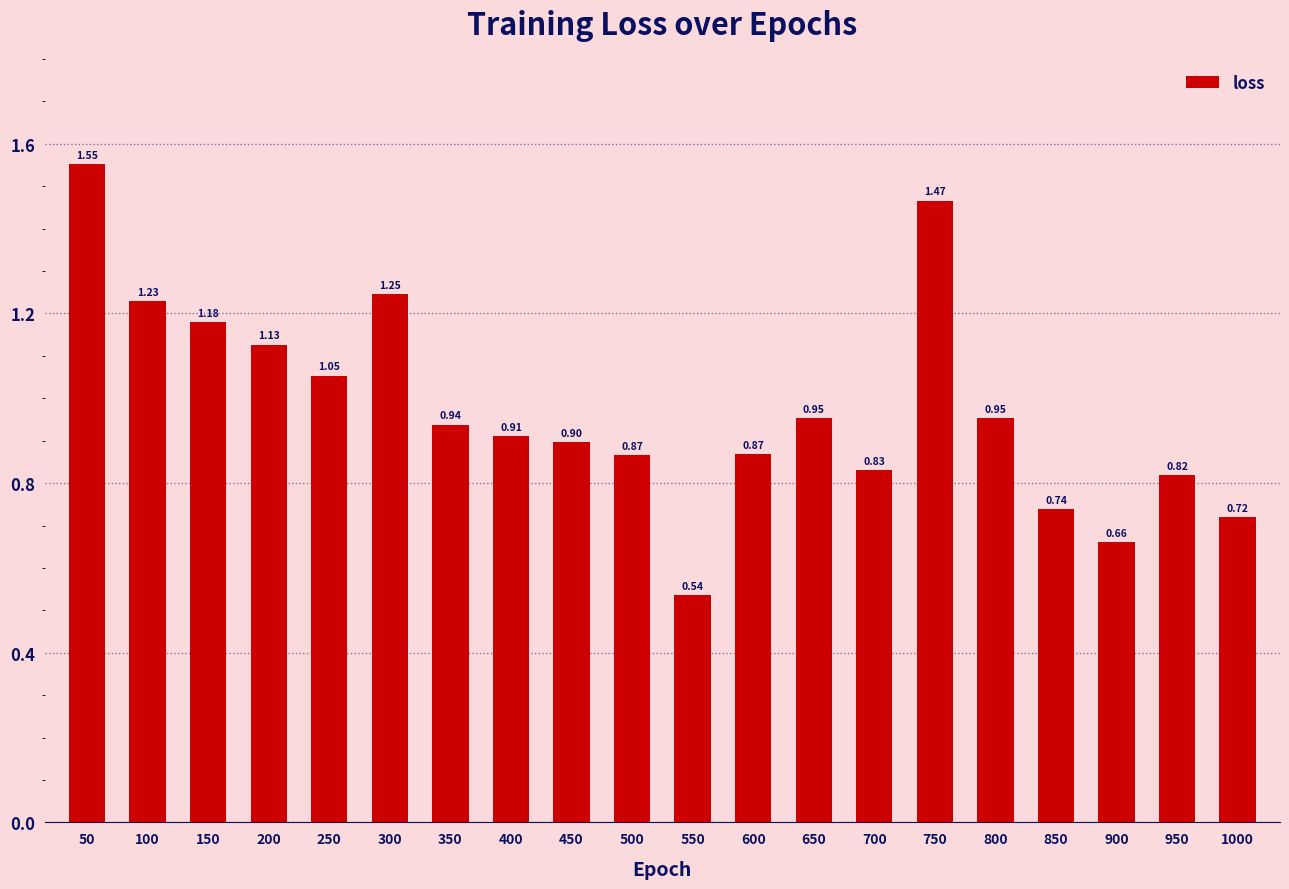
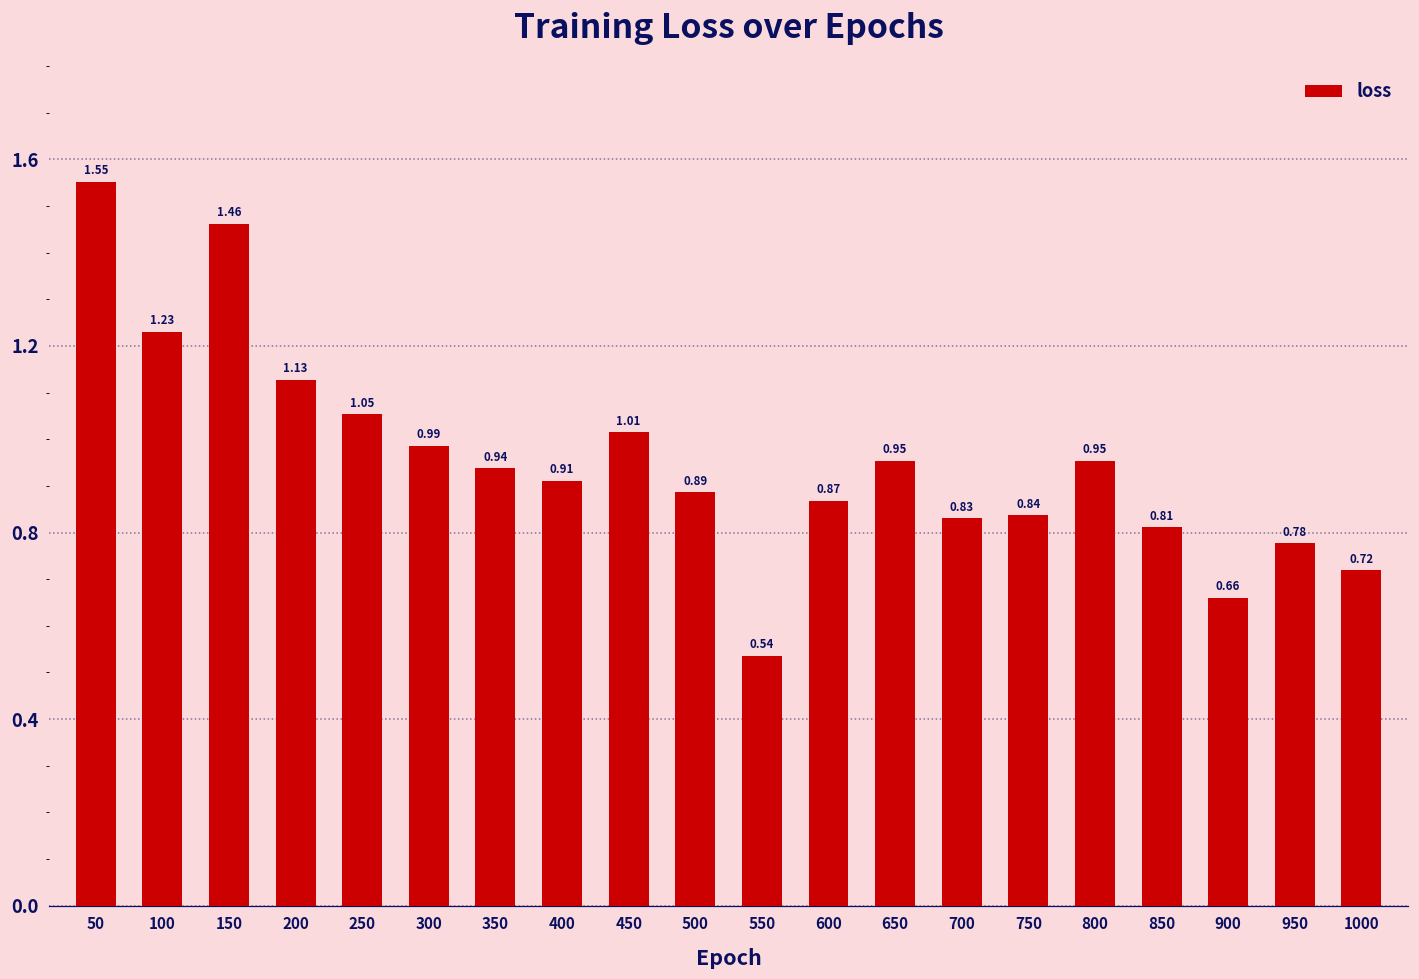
150: 1.18 -> 1.46
300: 1.25 -> 0.99
450: 0.90 -> 1.01
500: 0.87 -> 0.89
750: 1.47 -> 0.84
850: 0.74 -> 0.81
950: 0.82 -> 0.78
